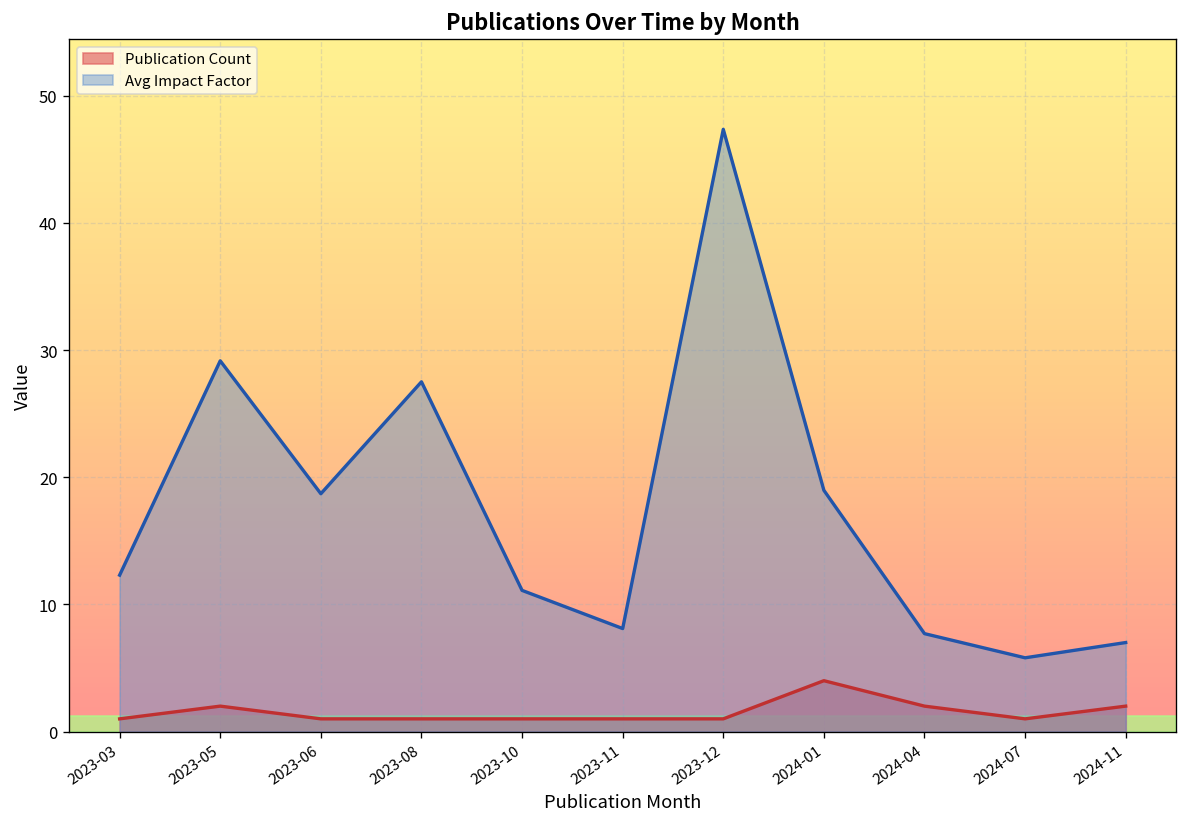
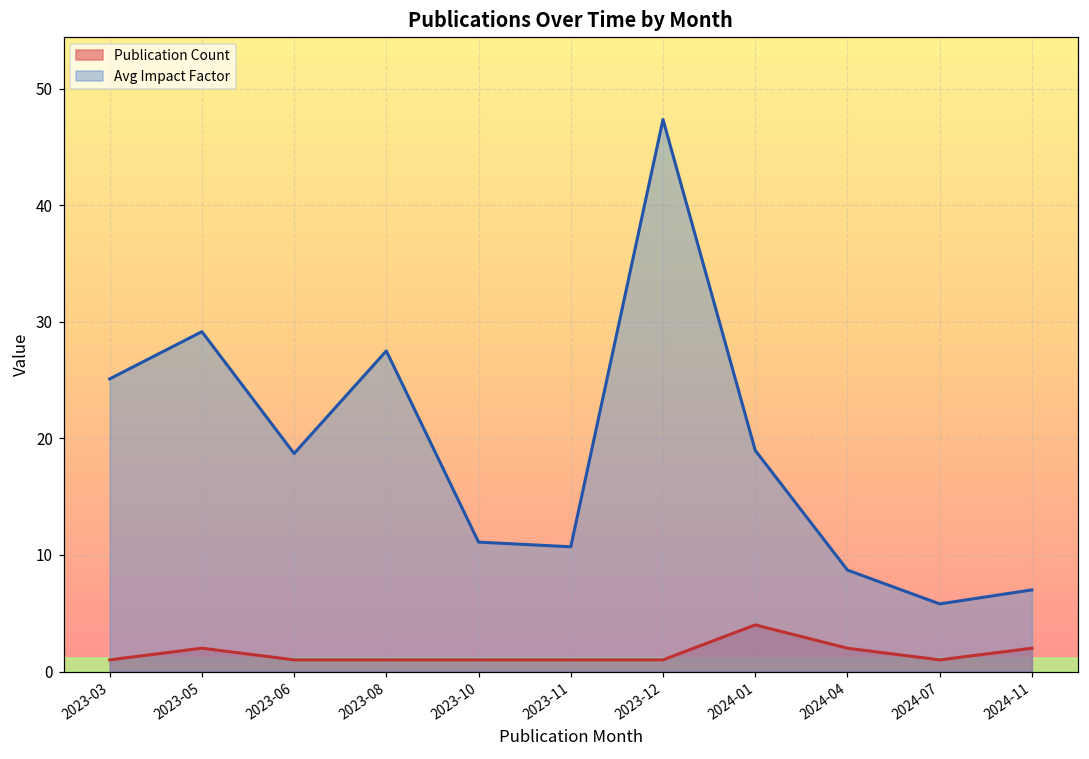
Avg Impact Factor, 2023-03: 12.3 -> 25.1
Avg Impact Factor, 2023-11: 8.1 -> 10.7
Avg Impact Factor, 2024-04: 7.7 -> 8.7
